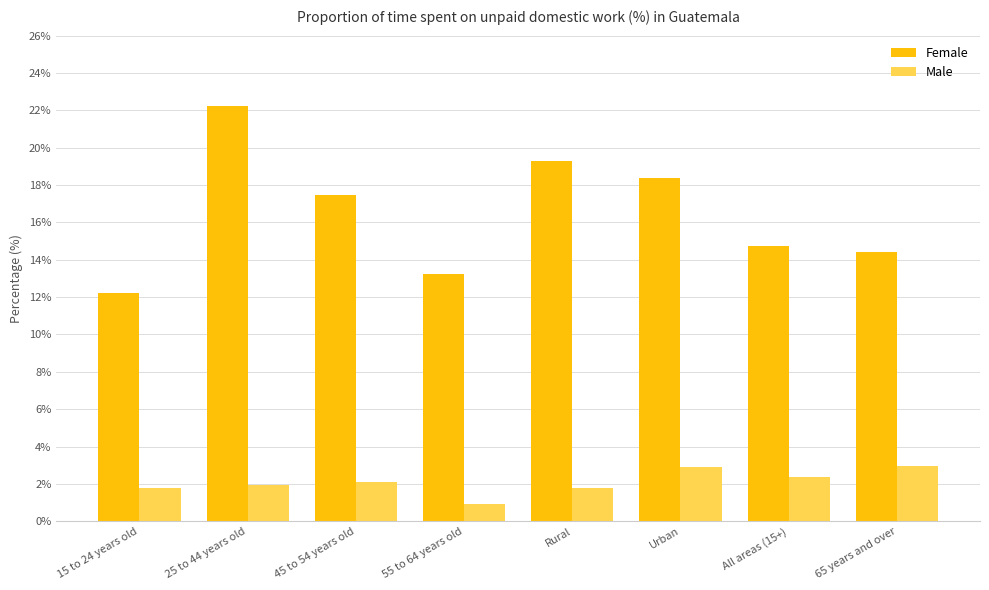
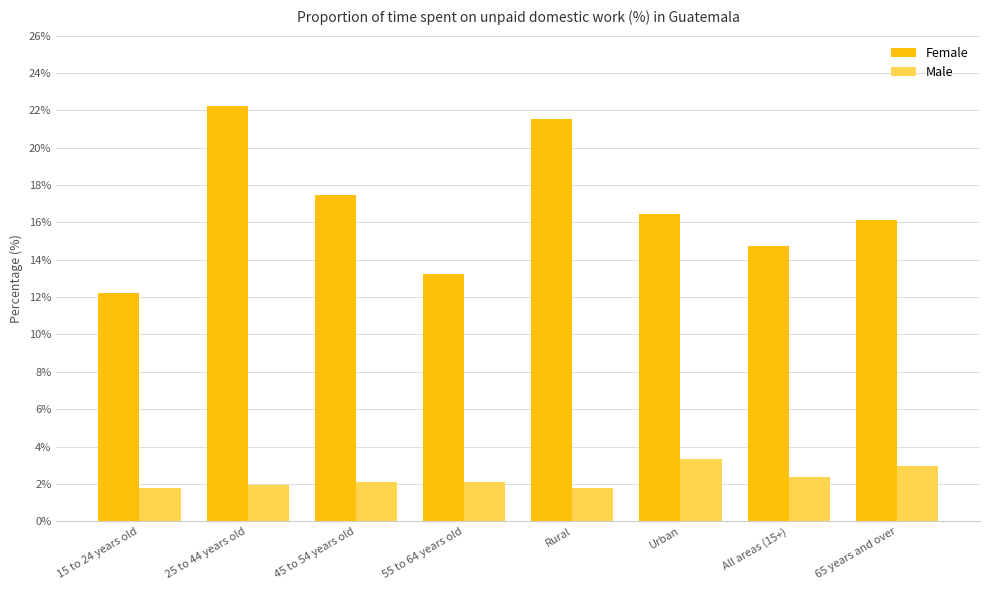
Male, 55 to 64 years old: 0.9% -> 2.1%
Female, Rural: 19.3% -> 21.5%
Female, Urban: 18.4% -> 16.4%
Male, Urban: 2.9% -> 3.3%
Female, 65 years and over: 14.4% -> 16.1%
